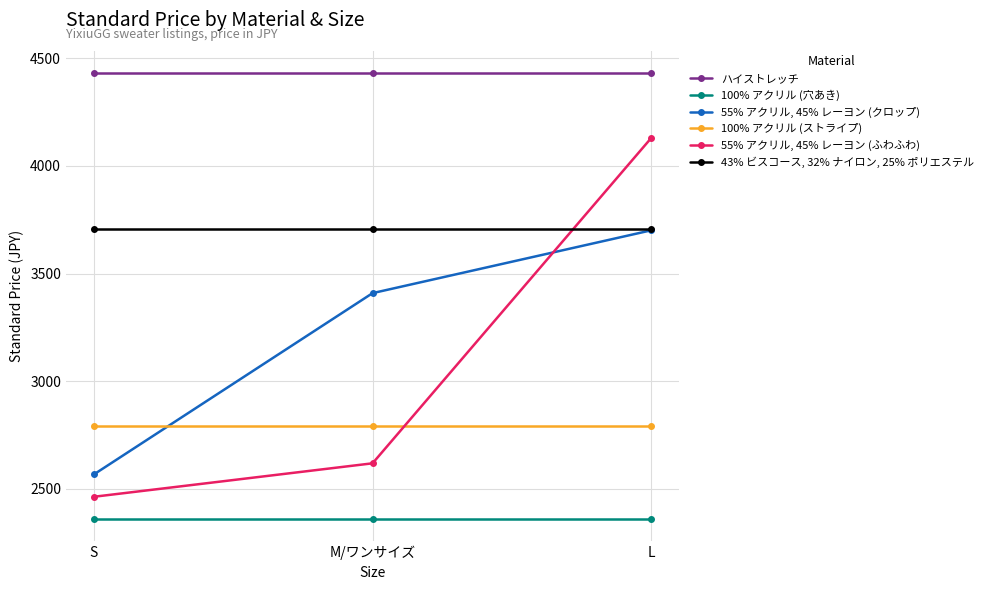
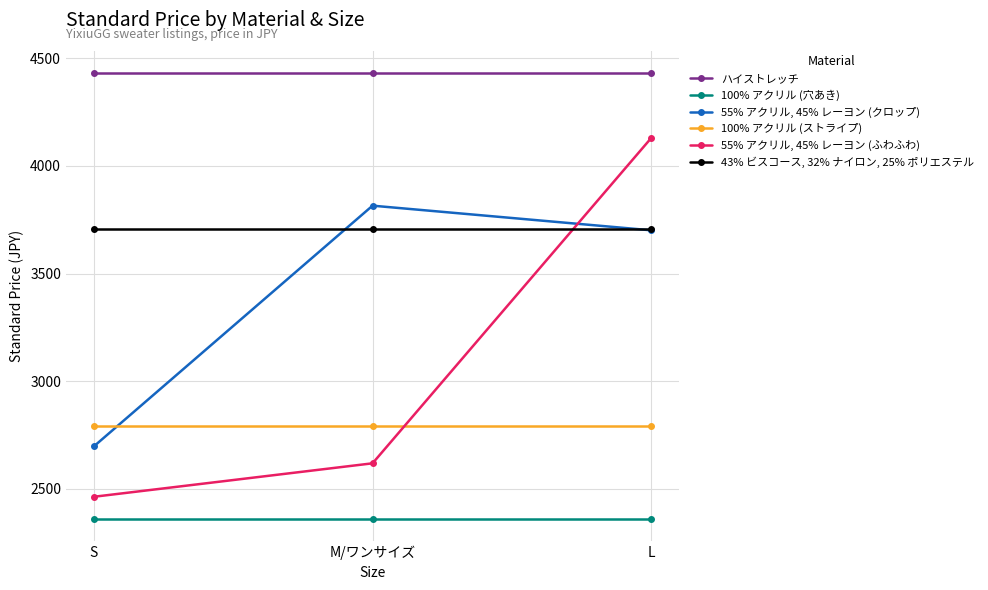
55% アクリル, 45% レーヨン (クロップ), S: 2570 -> 2700
55% アクリル, 45% レーヨン (クロップ), M/ワンサイズ: 3410 -> 3820
